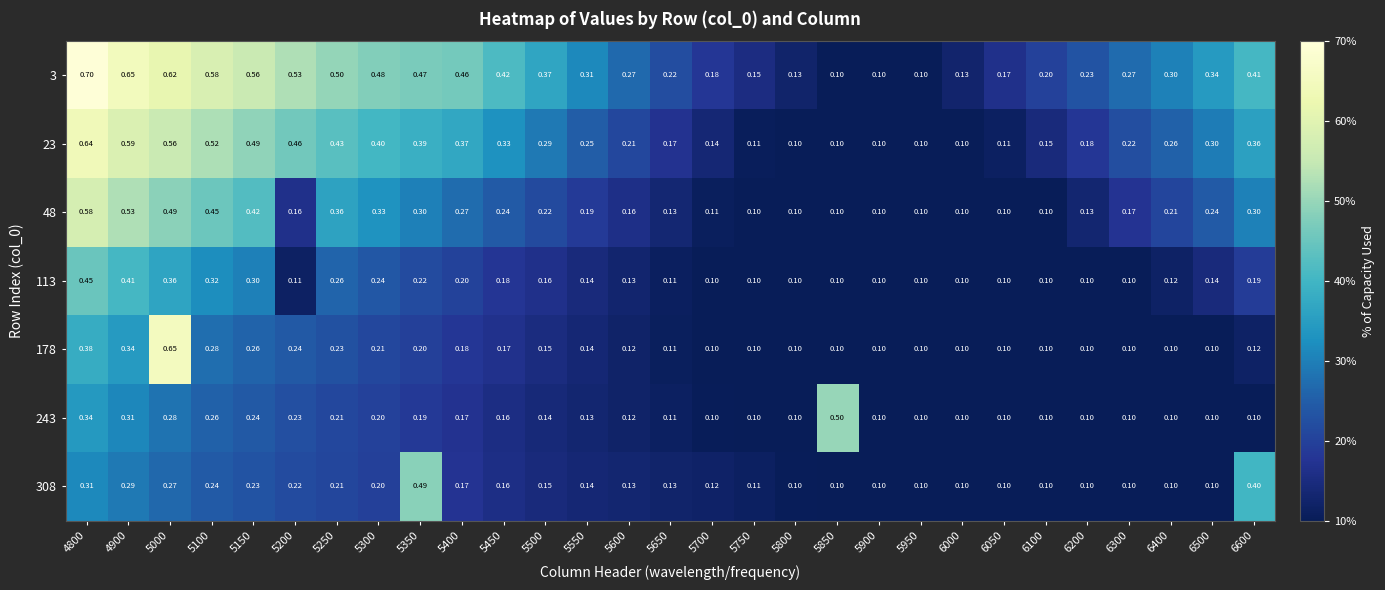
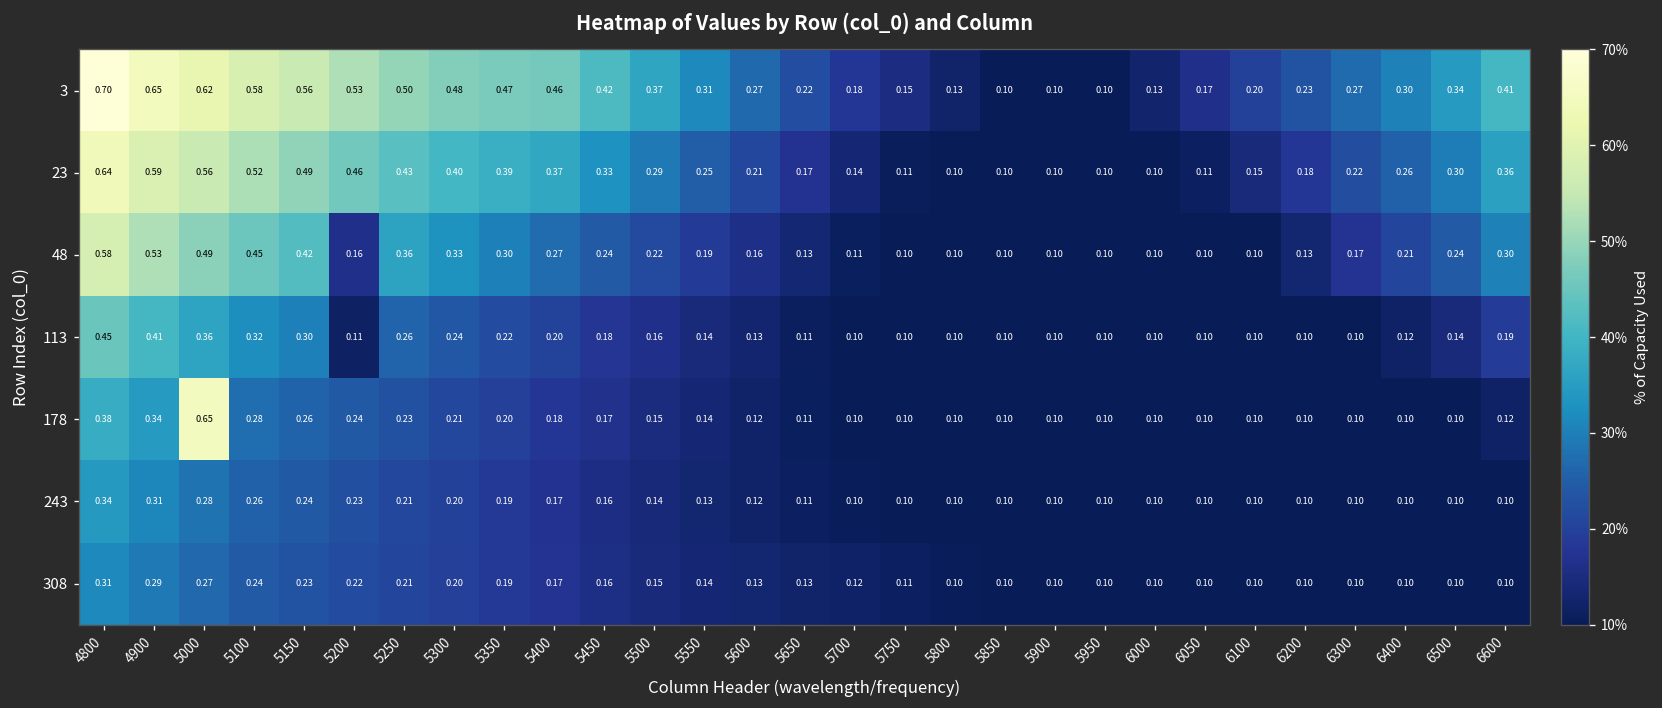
243, 5850: 0.50 -> 0.10
308, 5350: 0.49 -> 0.19
308, 6600: 0.40 -> 0.10
